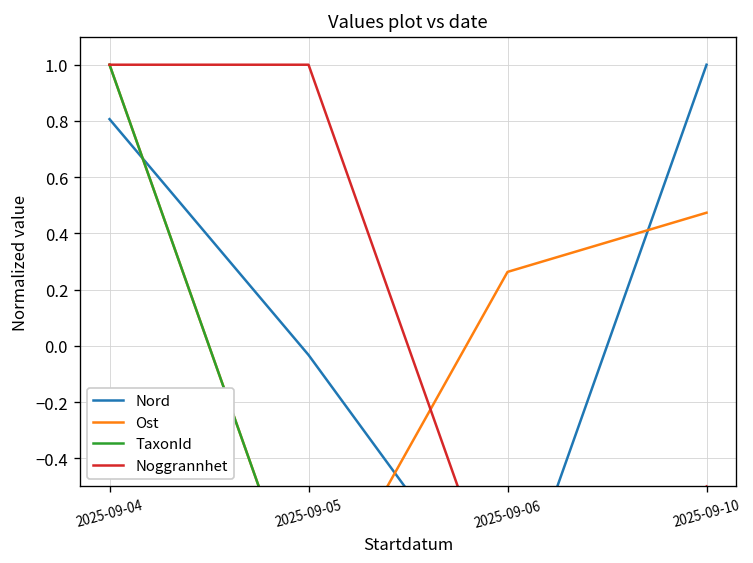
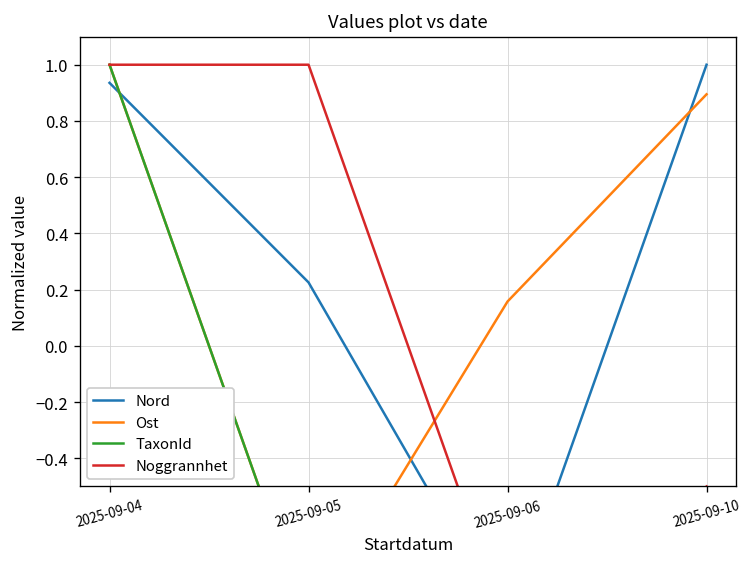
Nord, 2025-09-04: 0.81 -> 0.94
Nord, 2025-09-05: -0.03 -> 0.23
Ost, 2025-09-06: 0.26 -> 0.16
Ost, 2025-09-10: 0.47 -> 0.89
